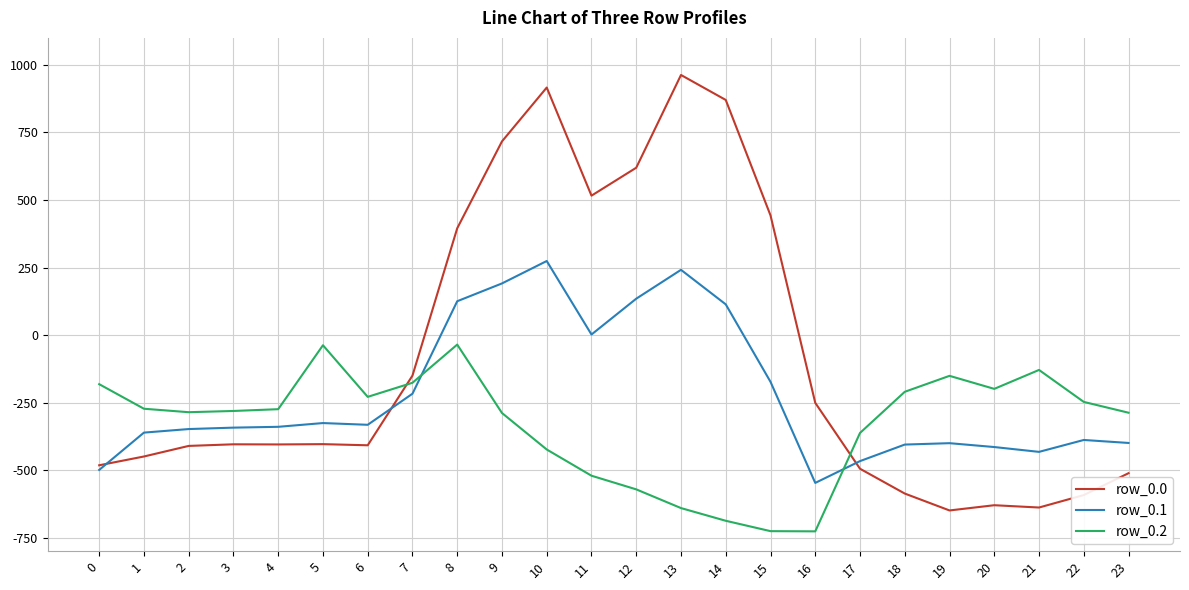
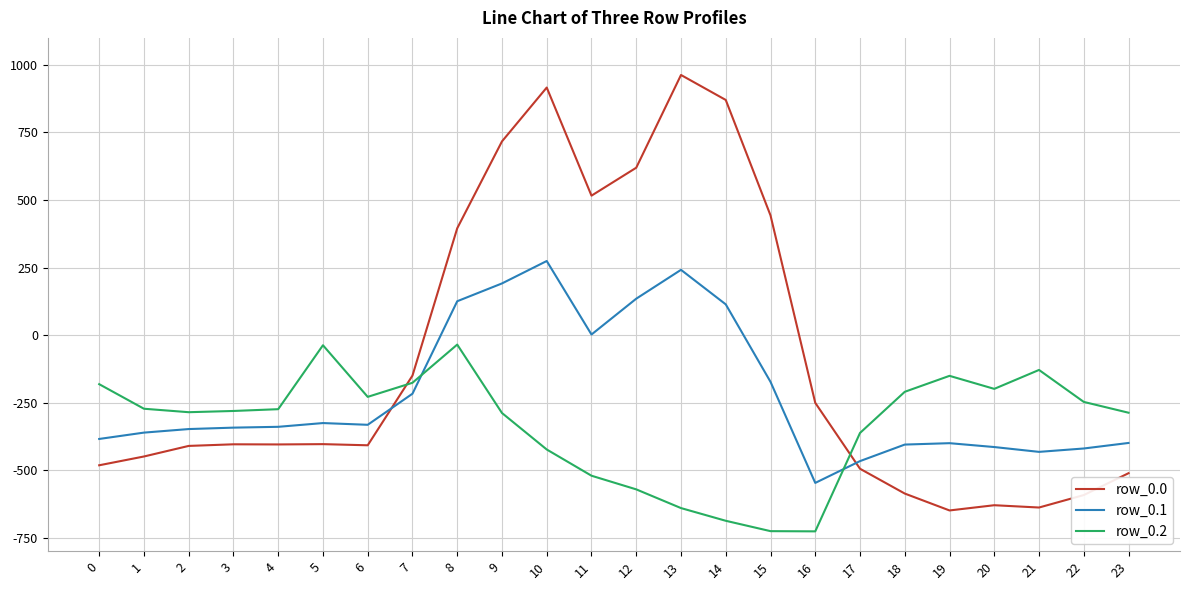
row_0.1, 0: -500 -> -380
row_0.1, 22: -390 -> -420
